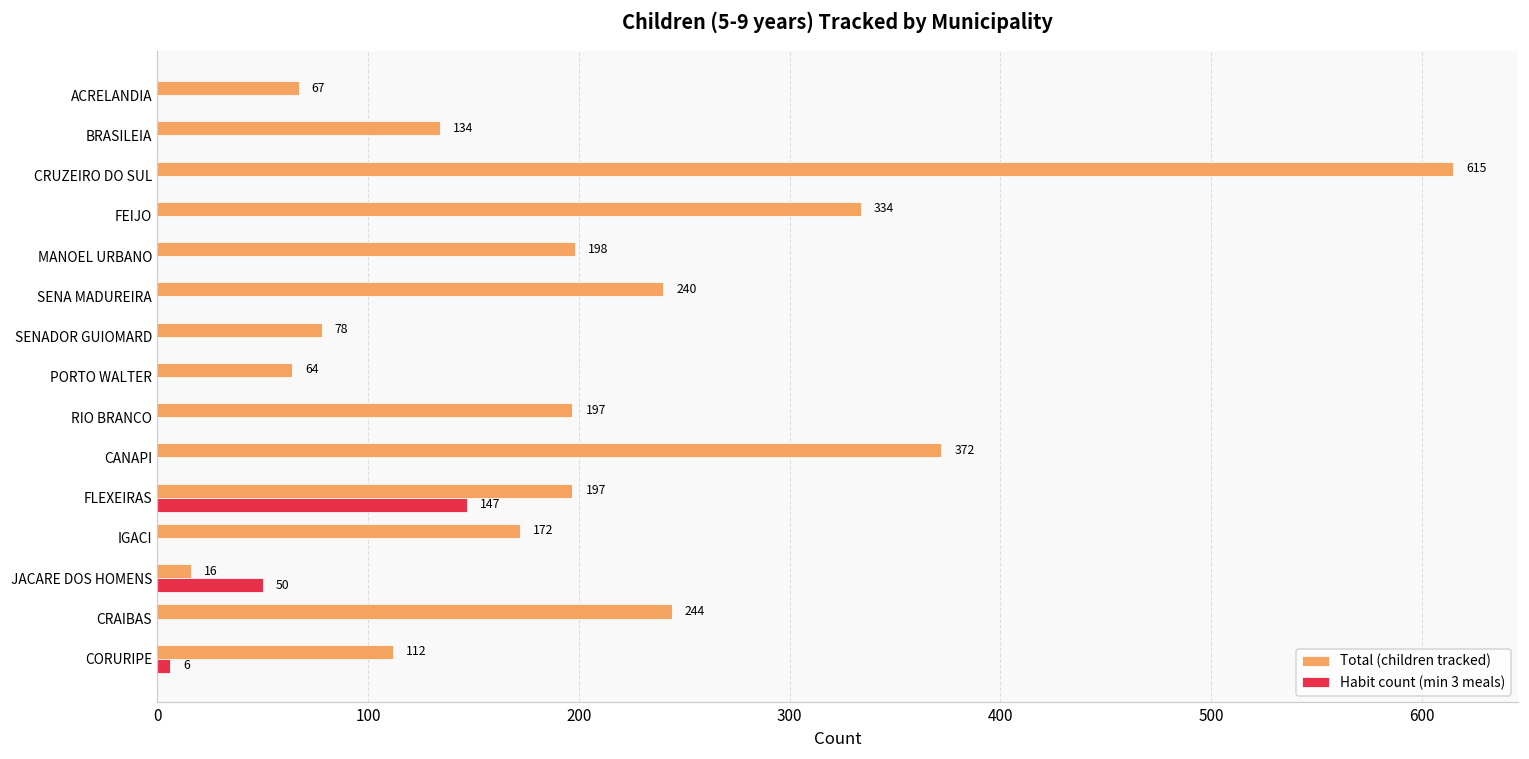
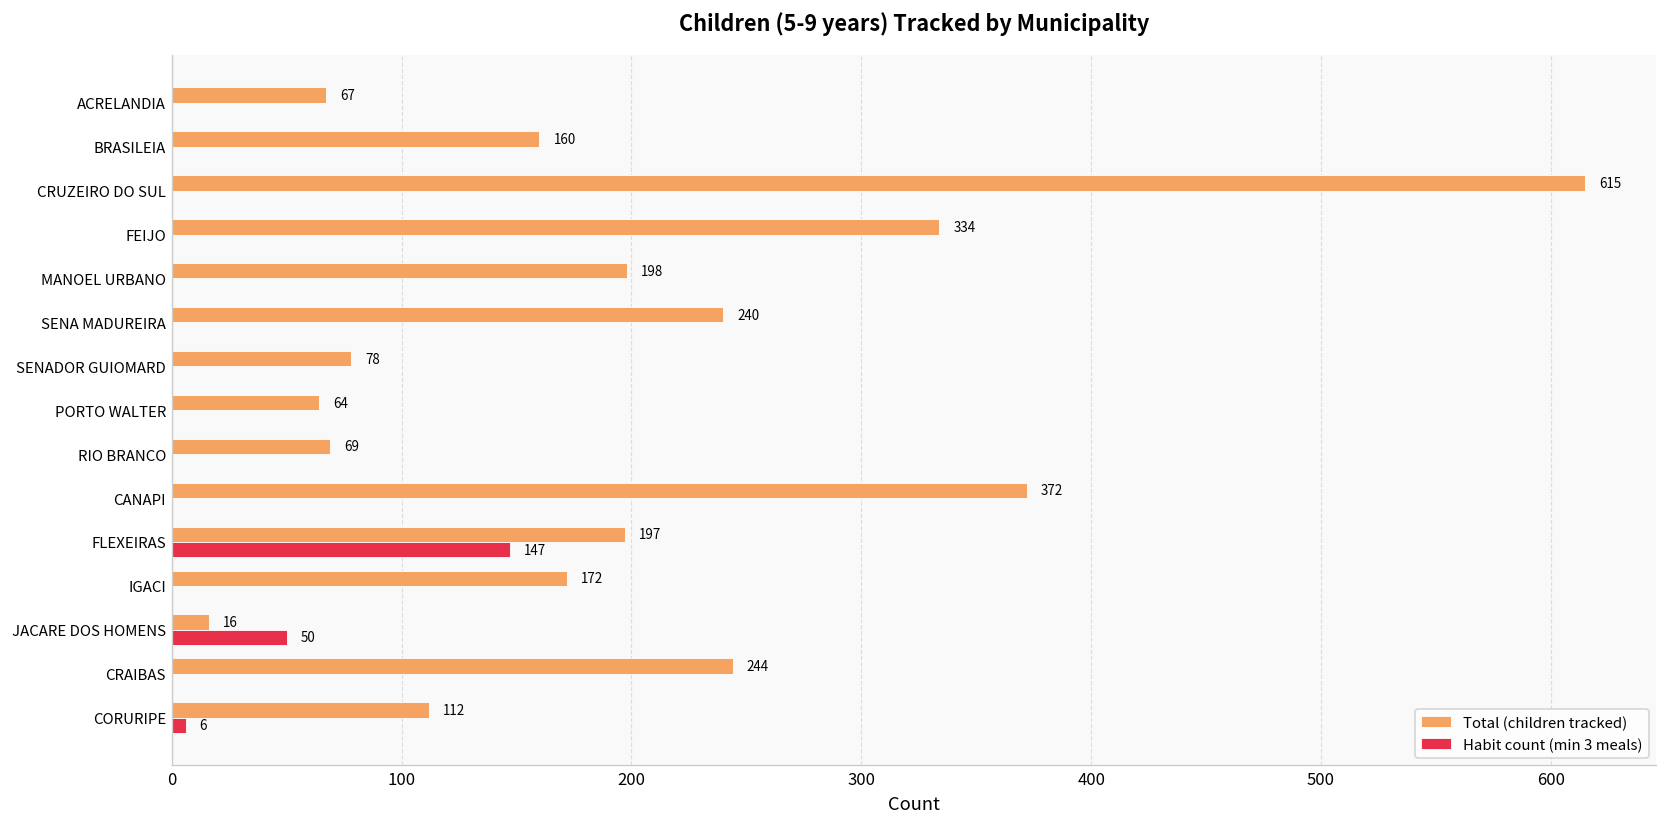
Total (children tracked), BRASILEIA: 134 -> 160
Total (children tracked), RIO BRANCO: 197 -> 69
